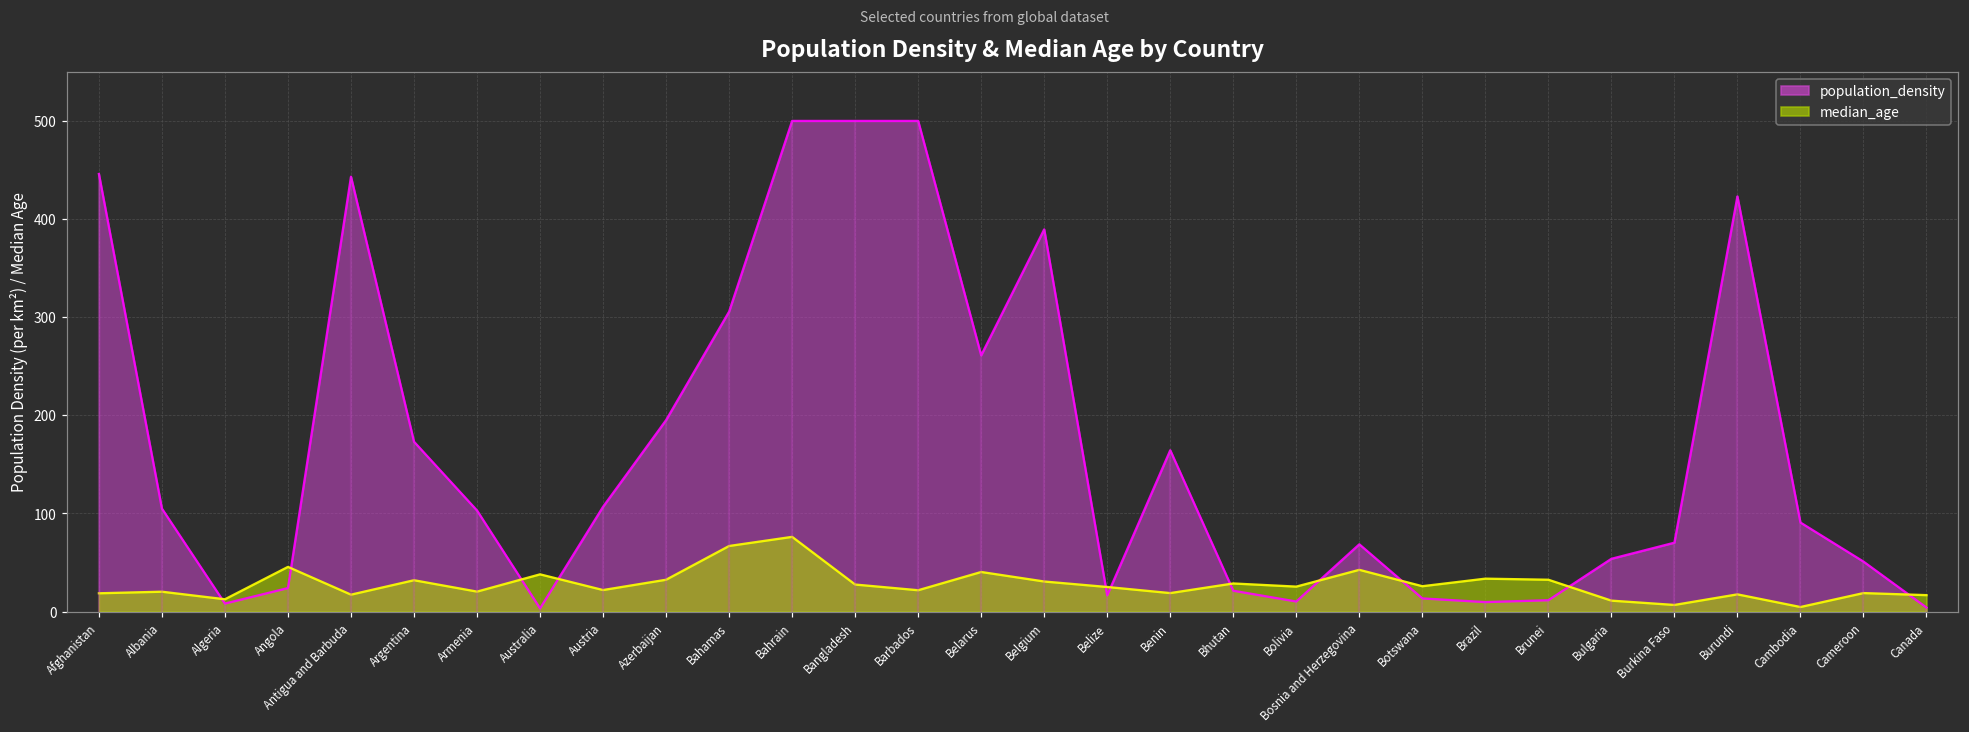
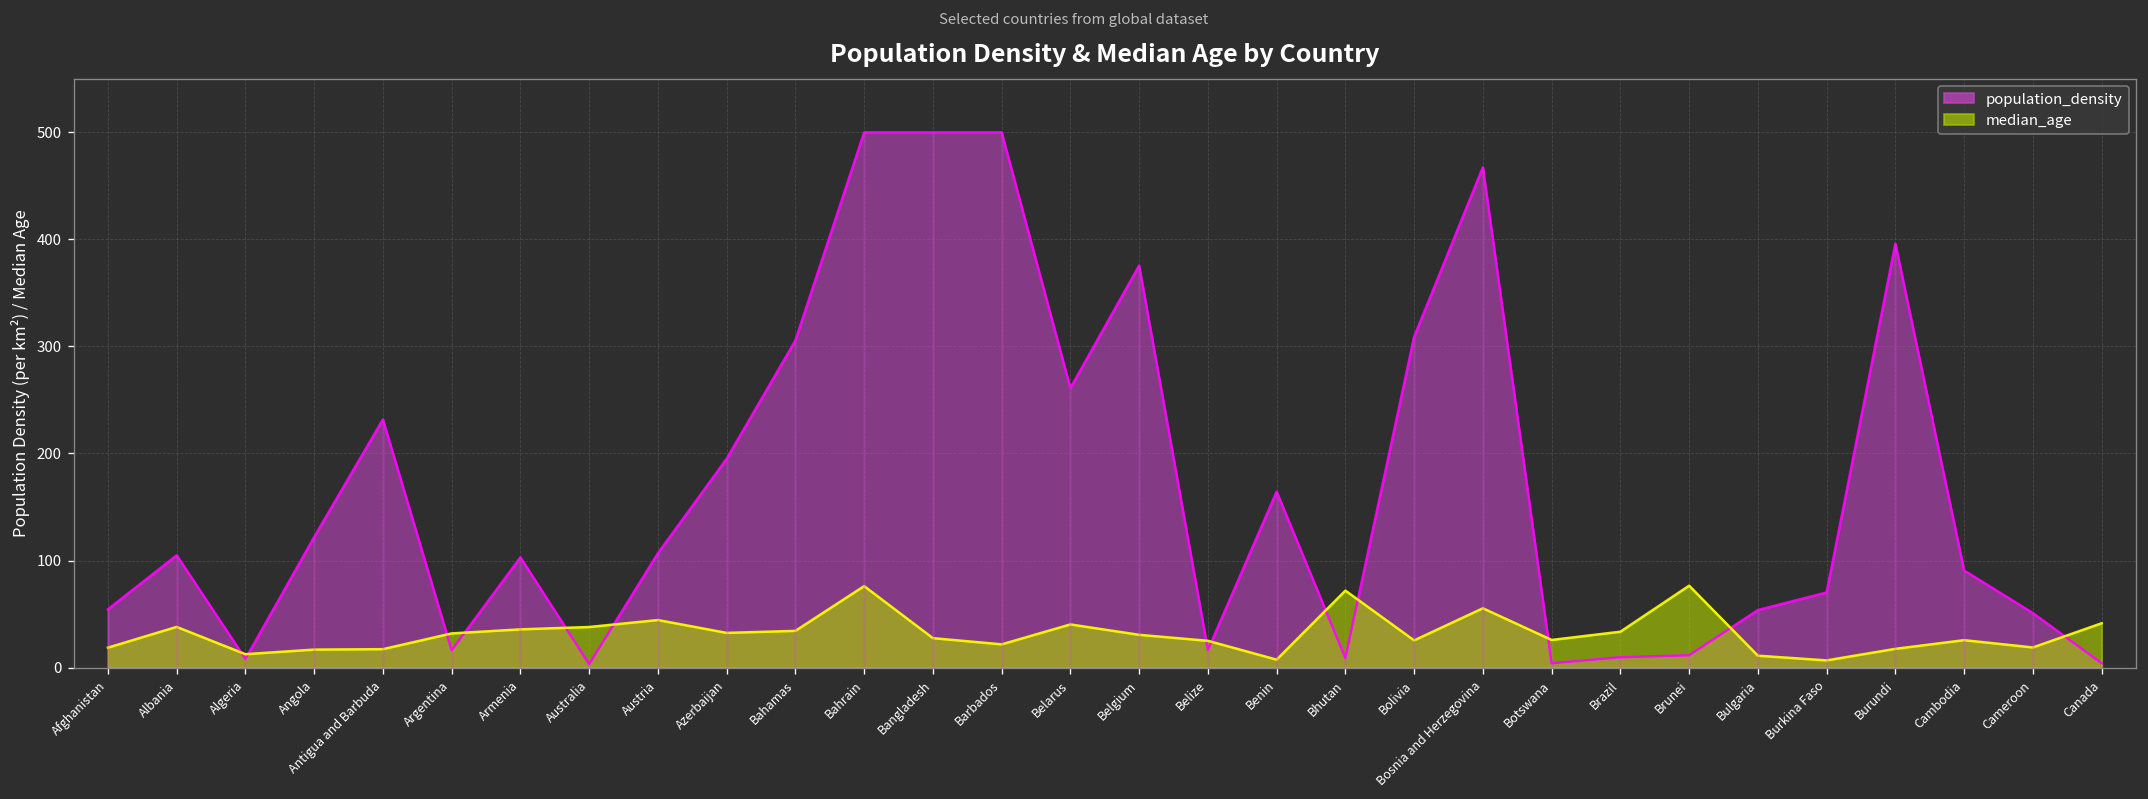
population_density, Afghanistan: 450 -> 50
median_age, Albania: 20 -> 40
population_density, Angola: 20 -> 120
median_age, Angola: 50 -> 20
population_density, Antigua and Barbuda: 440 -> 230
population_density, Argentina: 170 -> 20
median_age, Armenia: 20 -> 40
median_age, Austria: 20 -> 40
median_age, Bahamas: 70 -> 30
population_density, Belgium: 390 -> 380
median_age, Benin: 20 -> 10
population_density, Bhutan: 20 -> 10
median_age, Bhutan: 30 -> 70
population_density, Bolivia: 10 -> 310
population_density, Bosnia and Herzegovina: 70 -> 470
median_age, Bosnia and Herzegovina: 40 -> 60
population_density, Botswana: 10 -> 0
median_age, Brunei: 30 -> 80
population_density, Burundi: 420 -> 400
median_age, Cambodia: 0 -> 30
median_age, Canada: 20 -> 40
